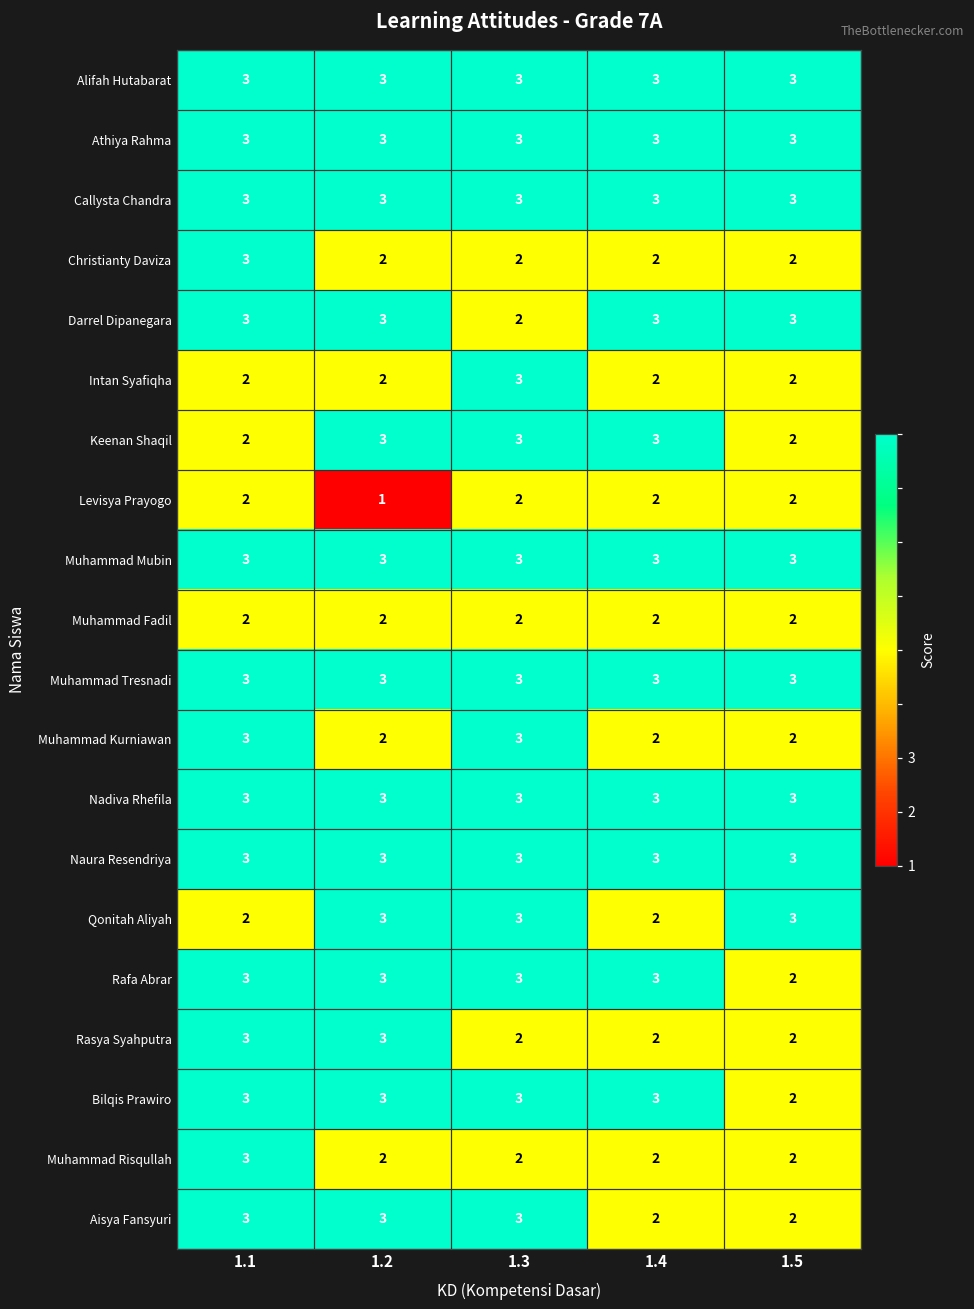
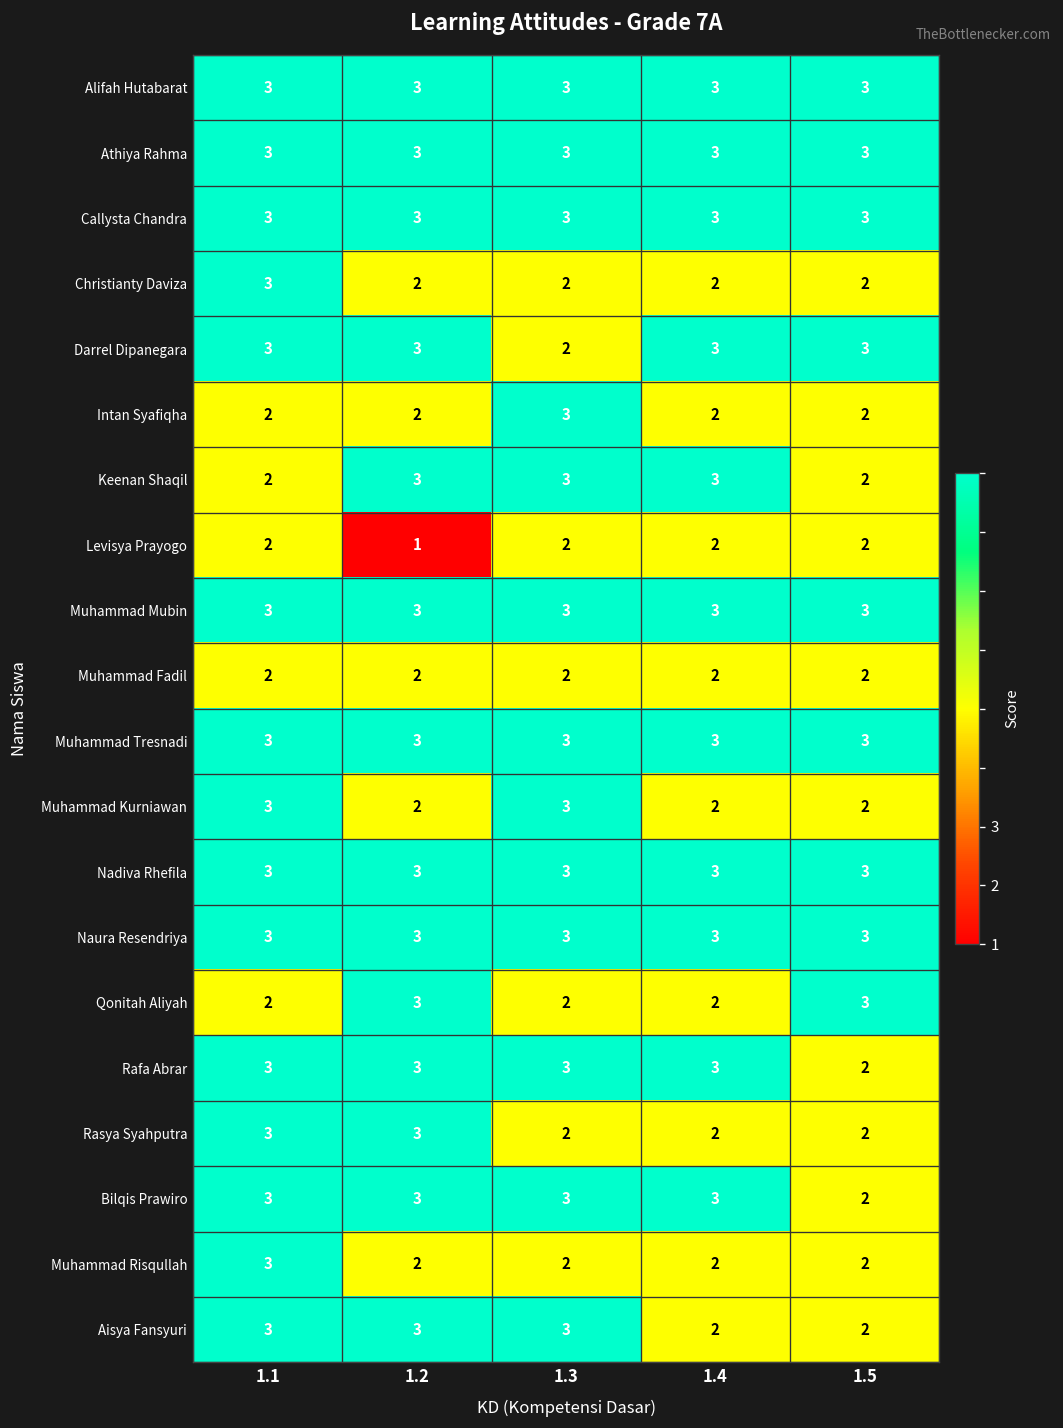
Qonitah Aliyah, 1.3: 3 -> 2
